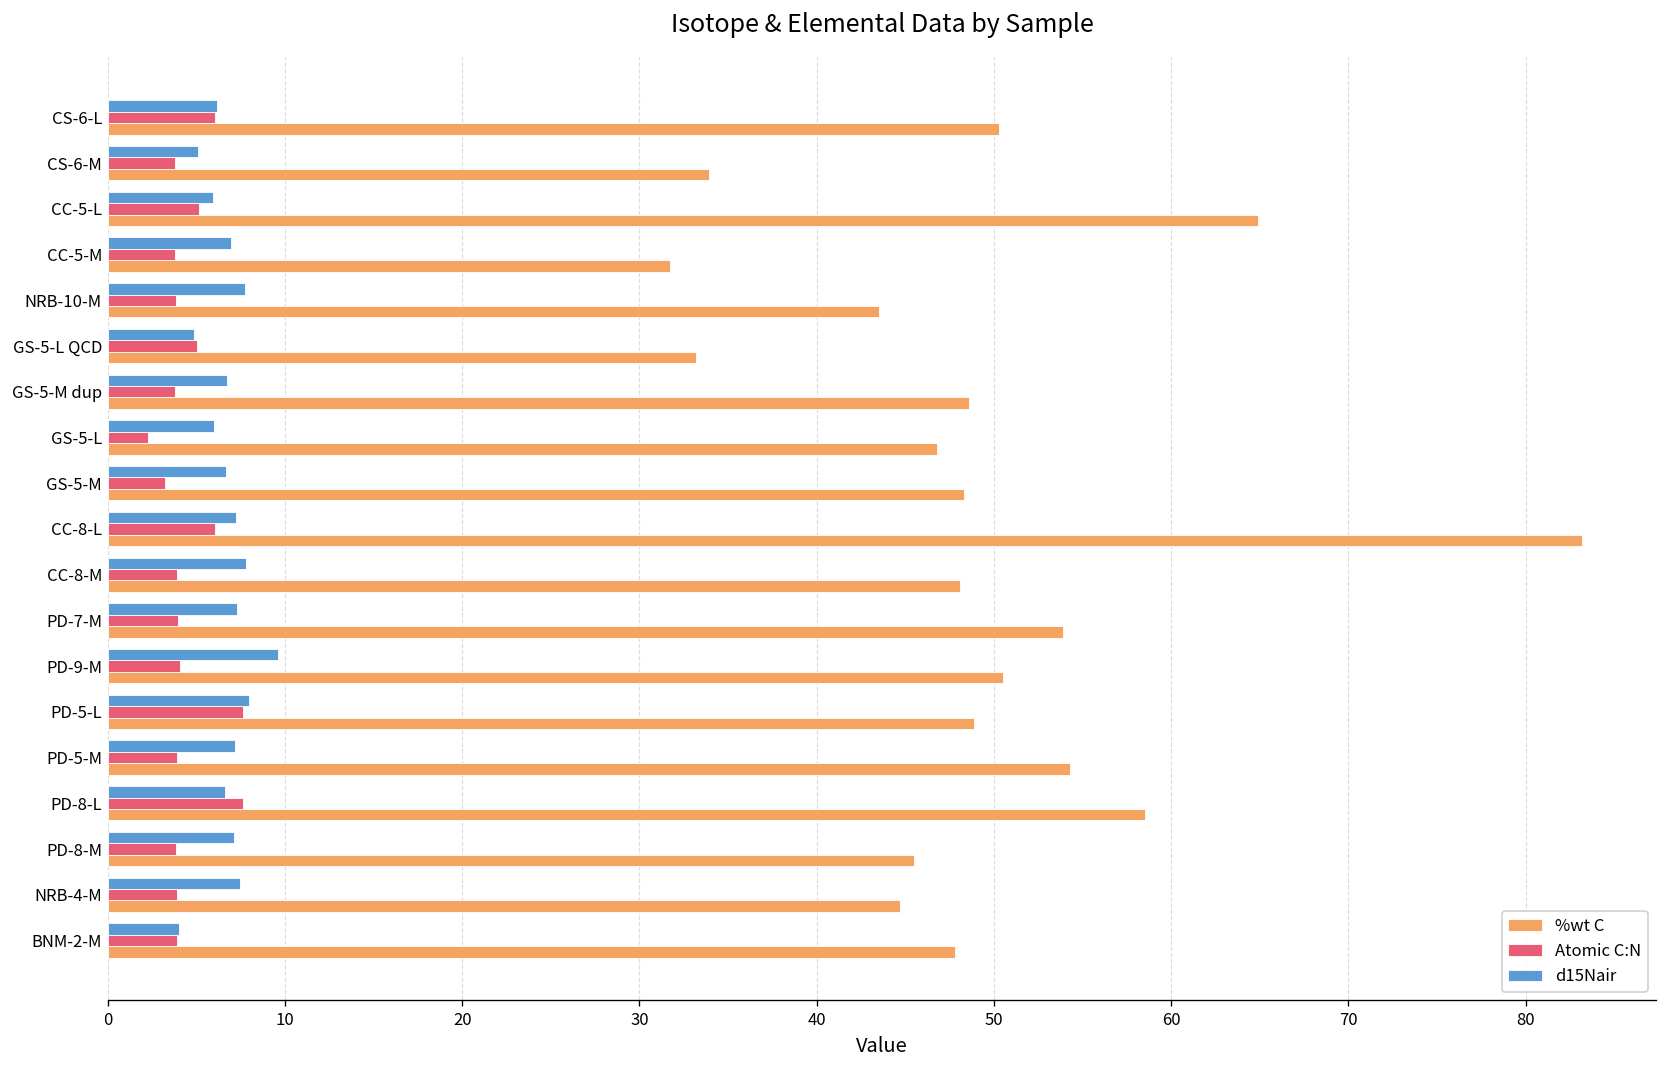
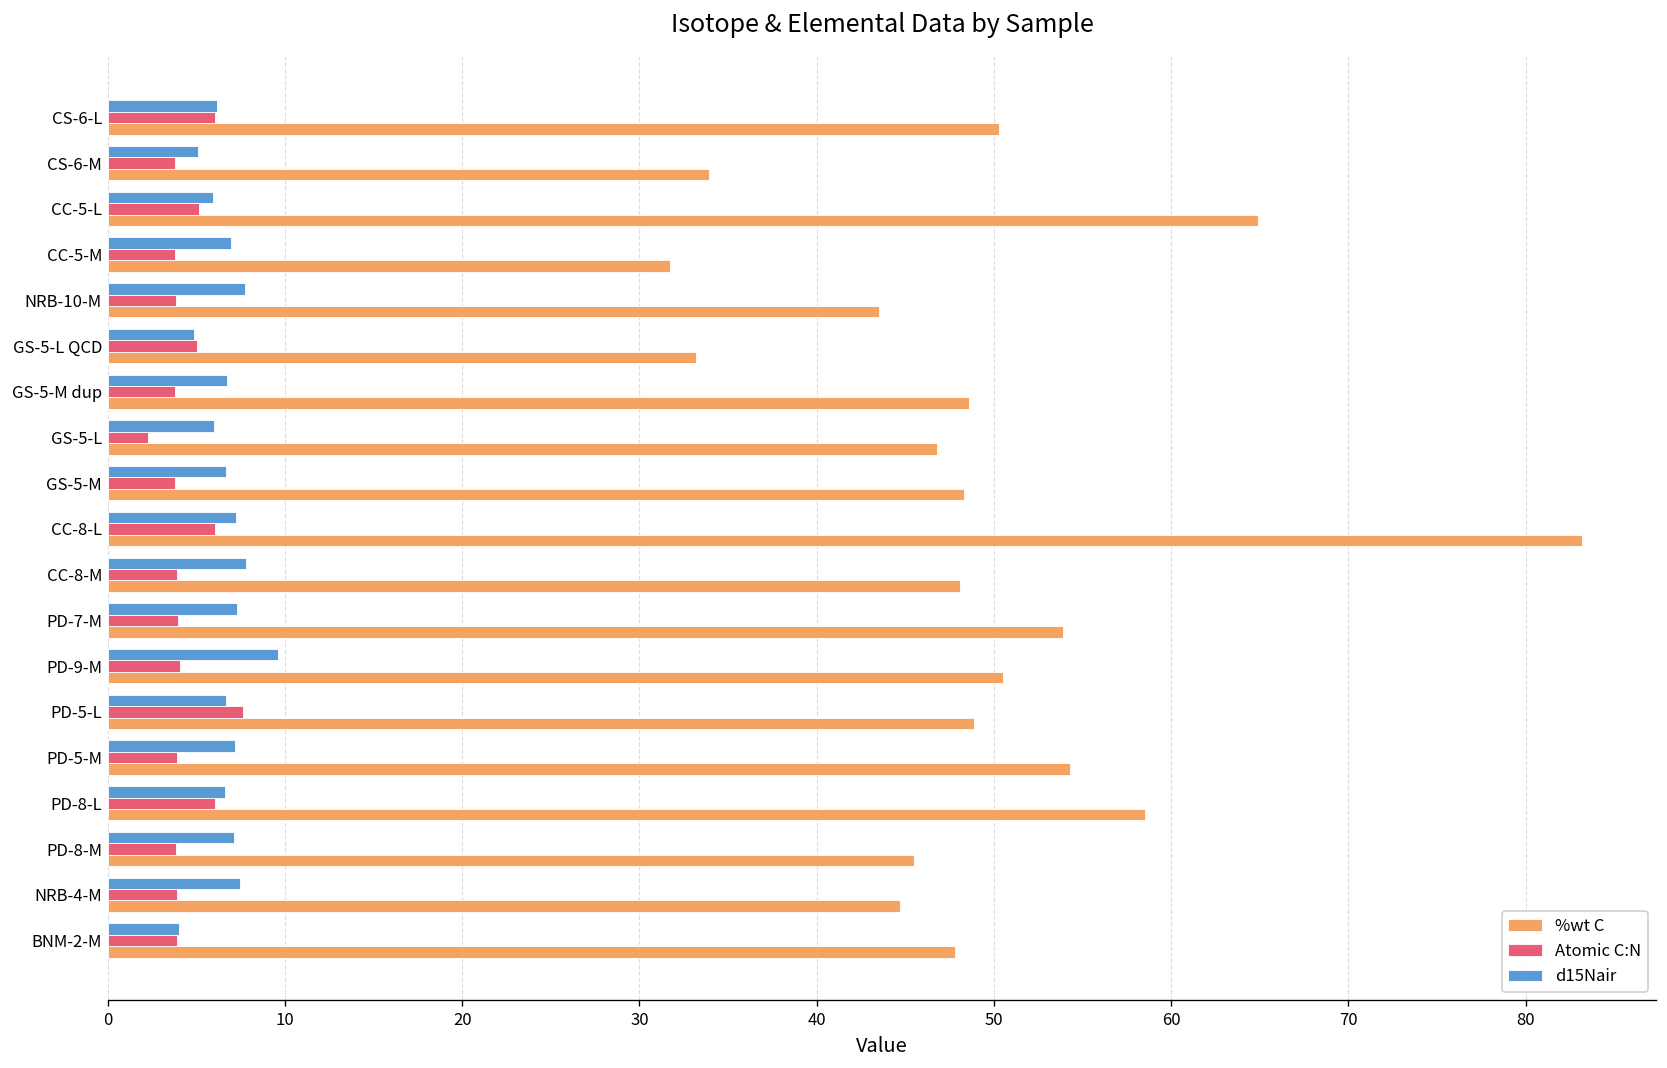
Atomic C:N, GS-5-M: 3.2 -> 3.8
d15Nair, PD-5-L: 7.9 -> 6.6
Atomic C:N, PD-8-L: 7.6 -> 6.1
